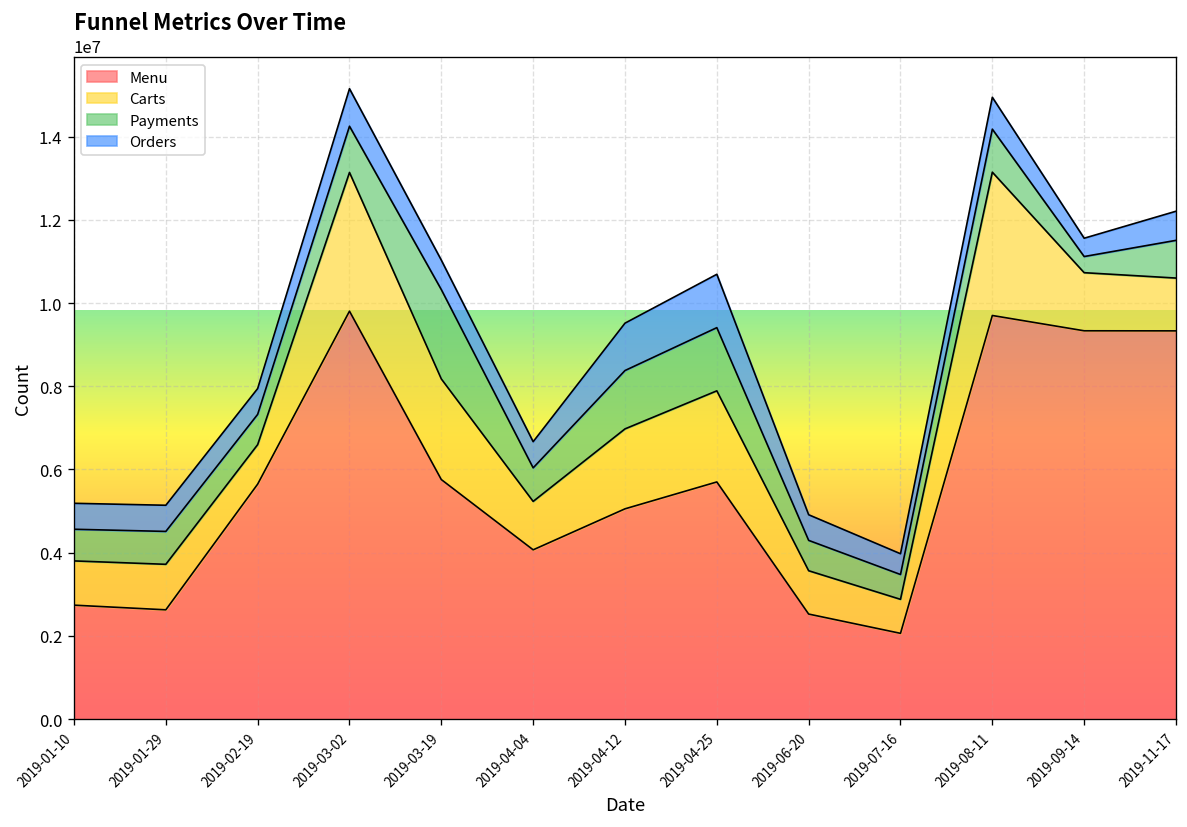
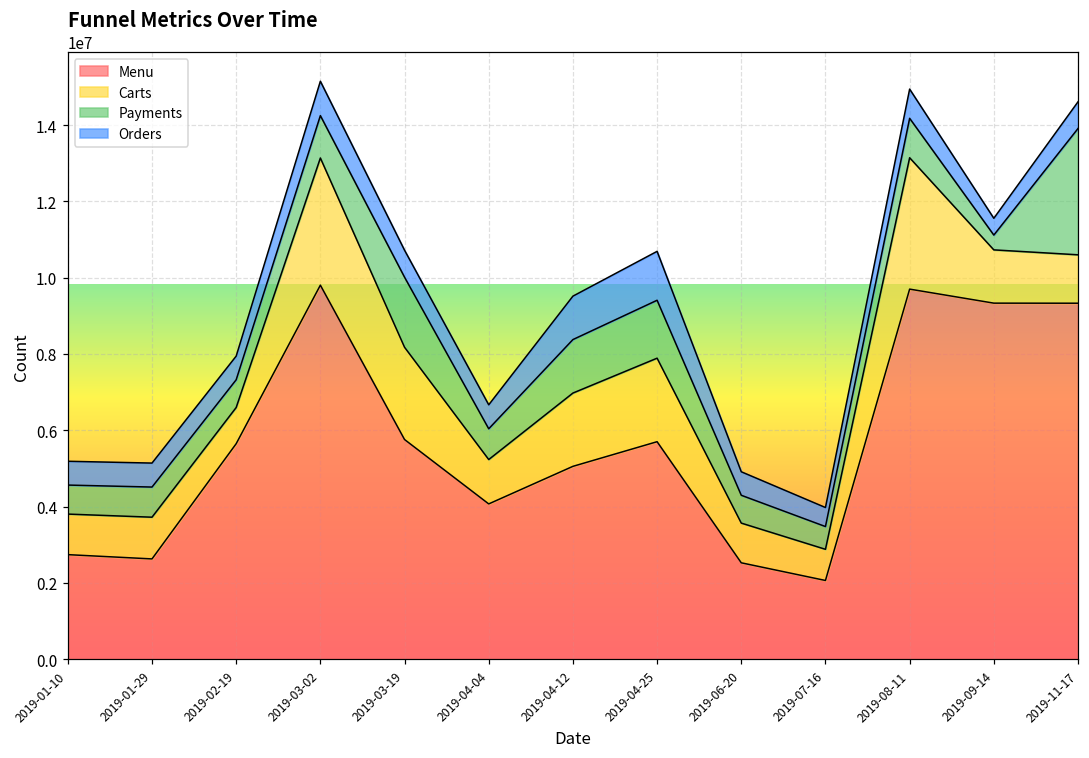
Payments, 2019-03-19: 2100000 -> 1800000
Payments, 2019-11-17: 900000 -> 3300000
